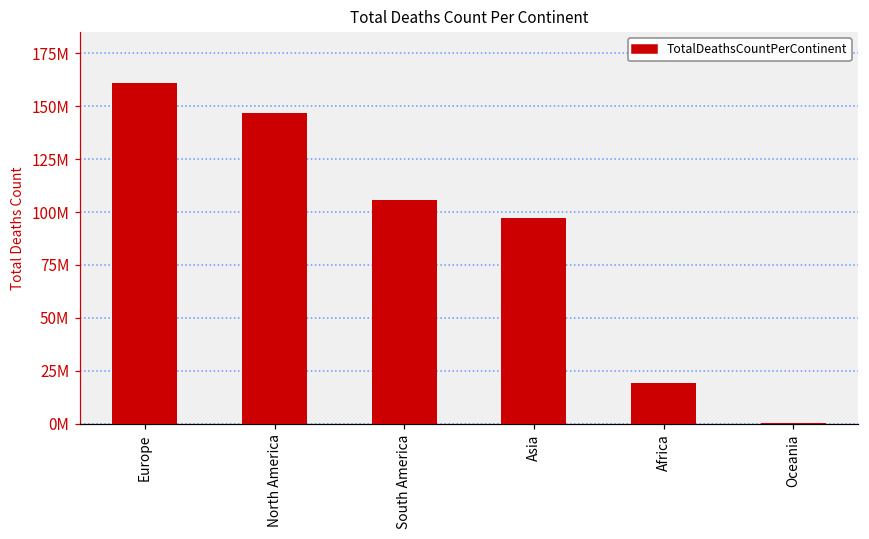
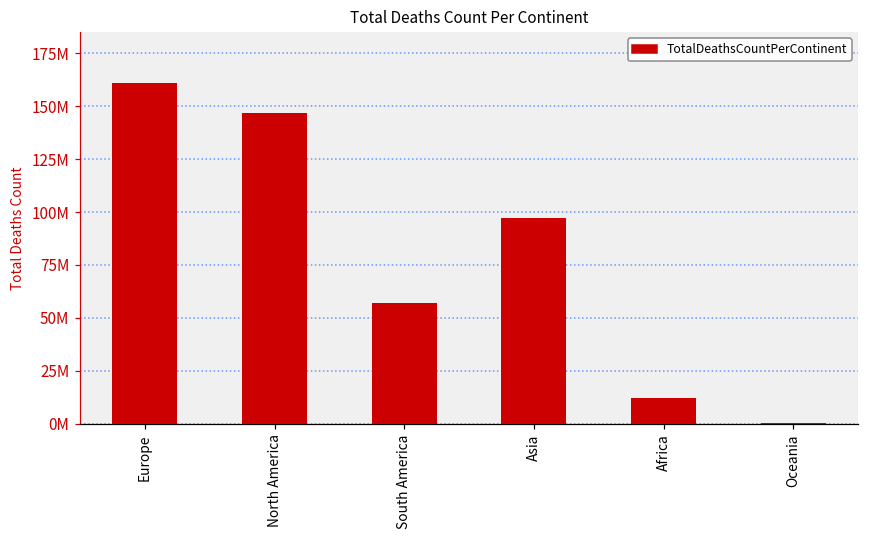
South America: 106000000 -> 57000000
Africa: 19000000 -> 12000000
